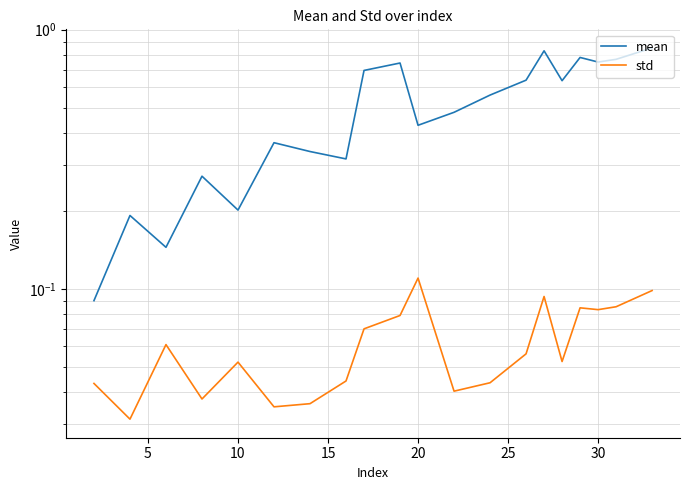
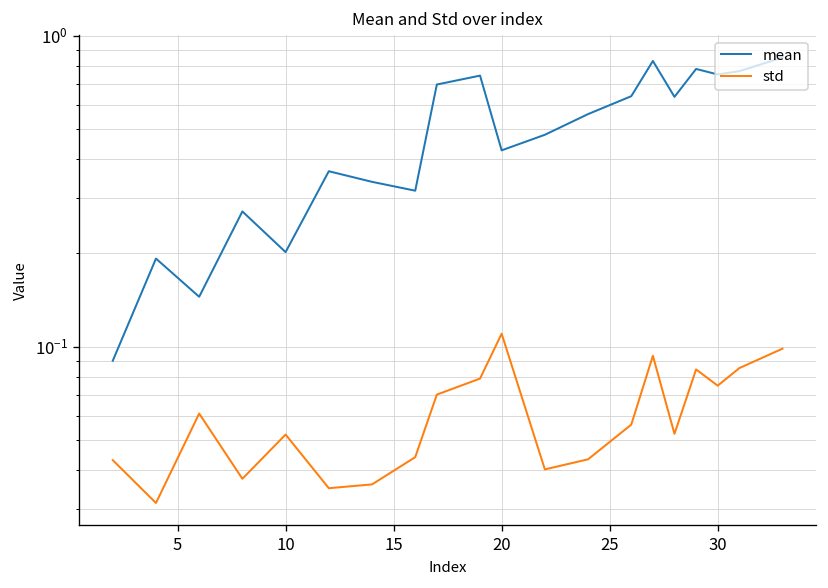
std, 30: 0.083 -> 0.075
